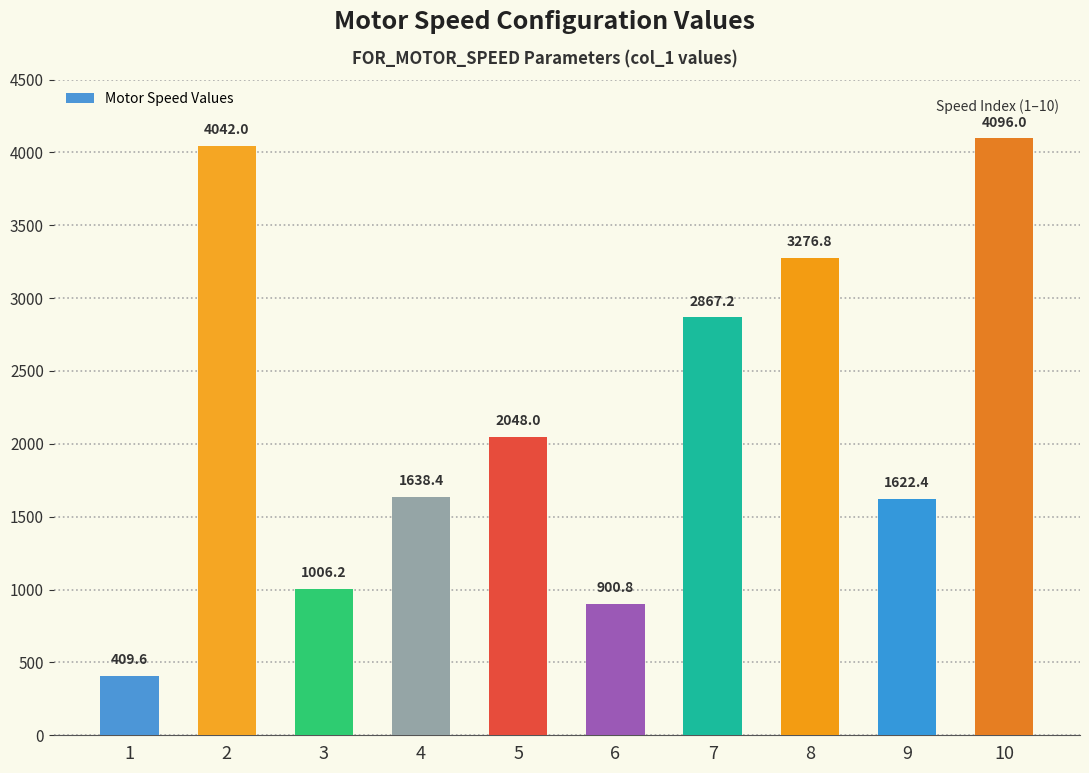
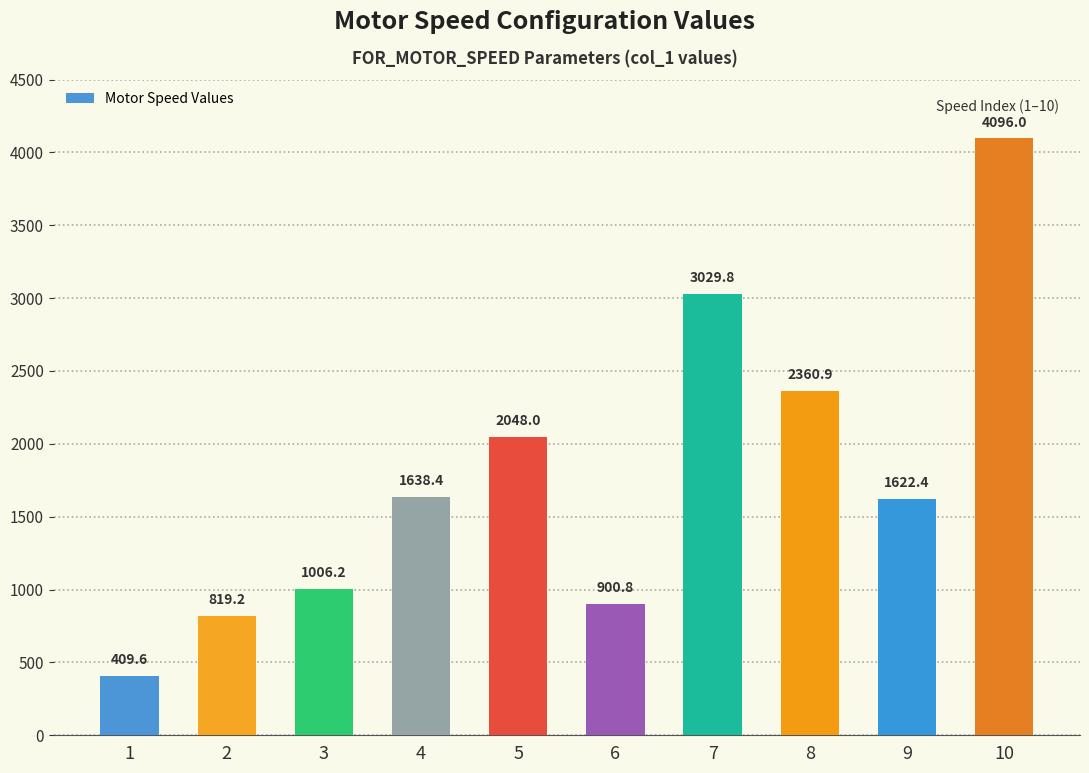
2: 4042.0 -> 819.2
7: 2867.2 -> 3029.8
8: 3276.8 -> 2360.9
